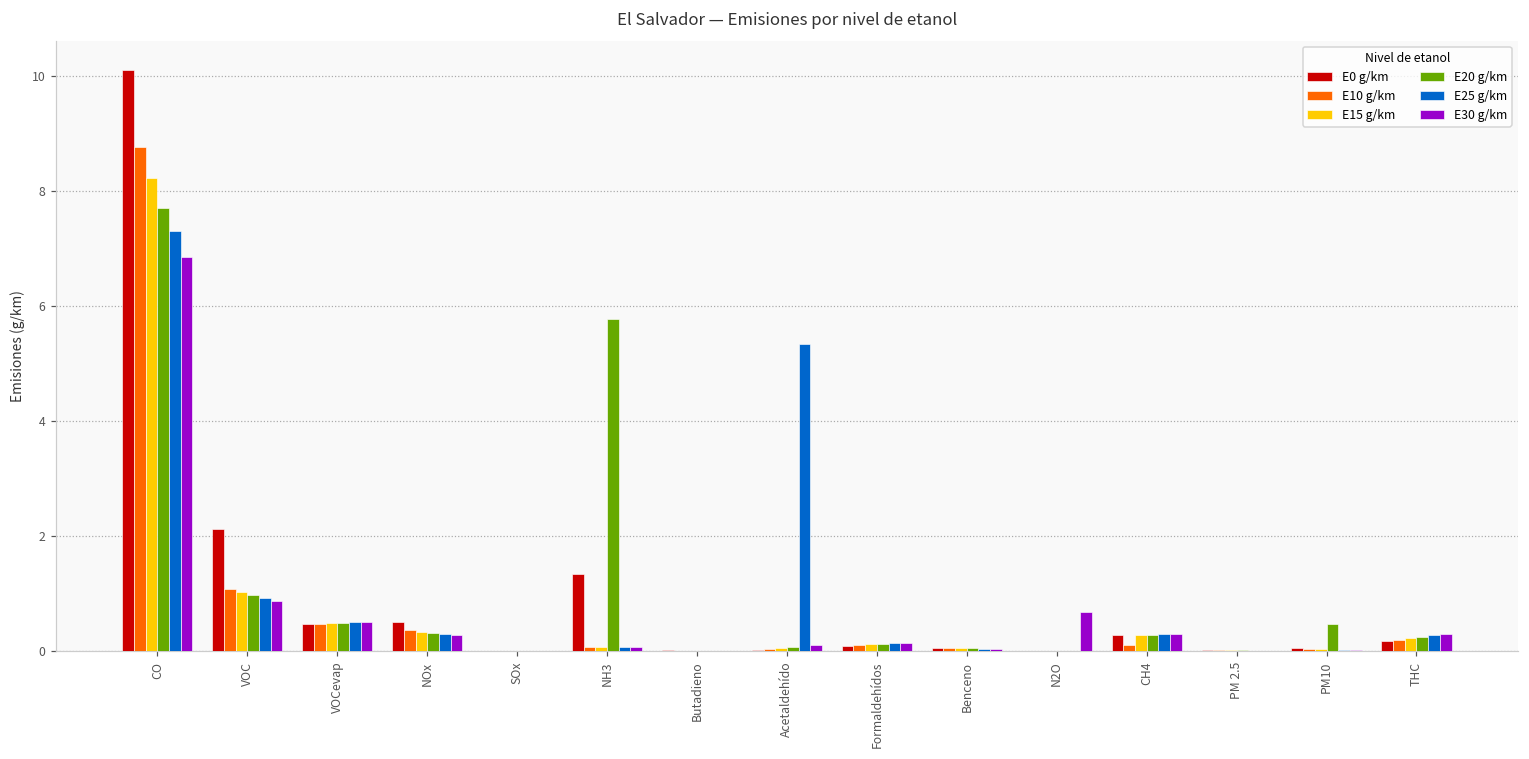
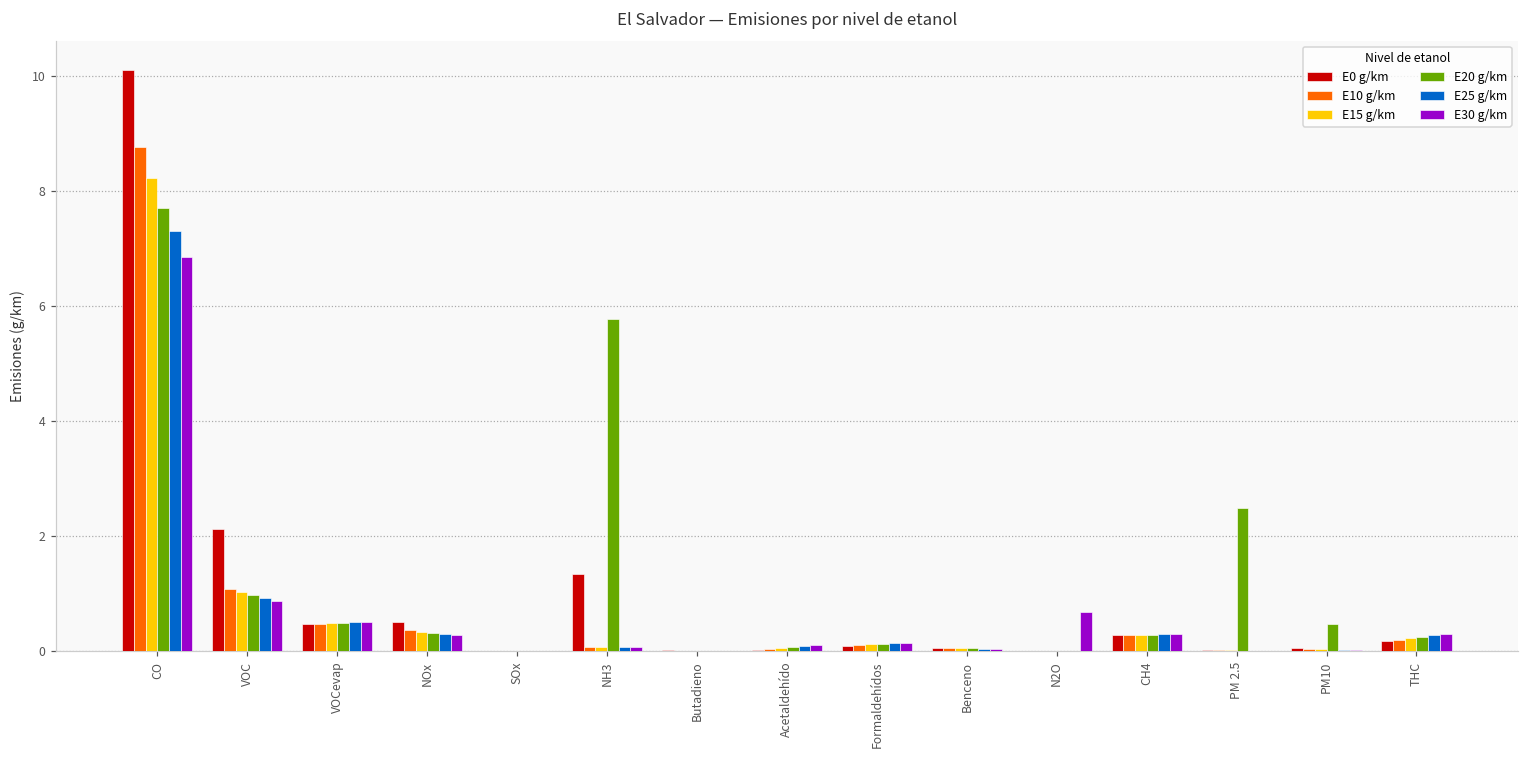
E25 g/km, Acetaldehído: 5.3 -> 0.1
E10 g/km, CH4: 0.1 -> 0.3
E20 g/km, PM 2.5: 0.0 -> 2.5
